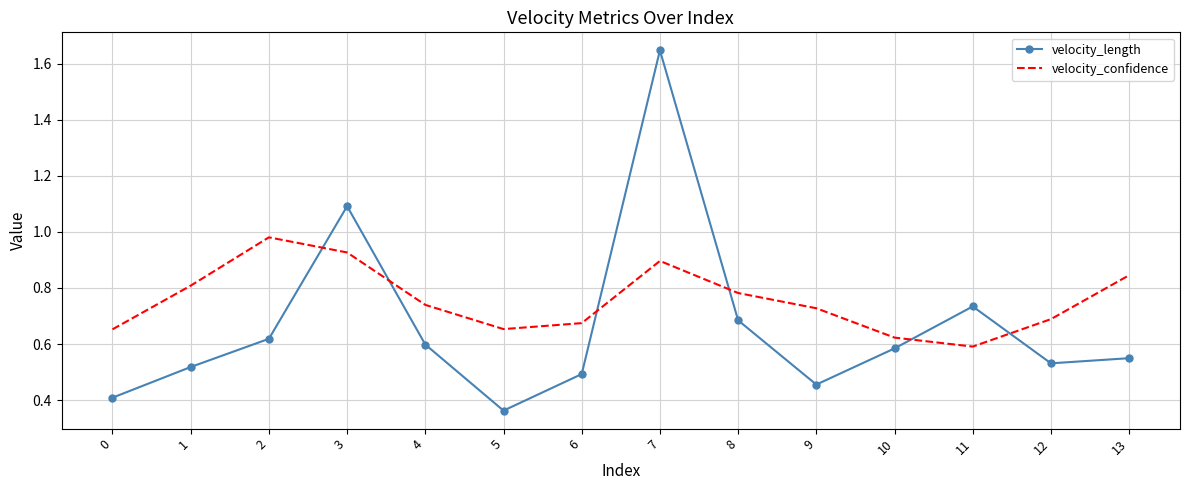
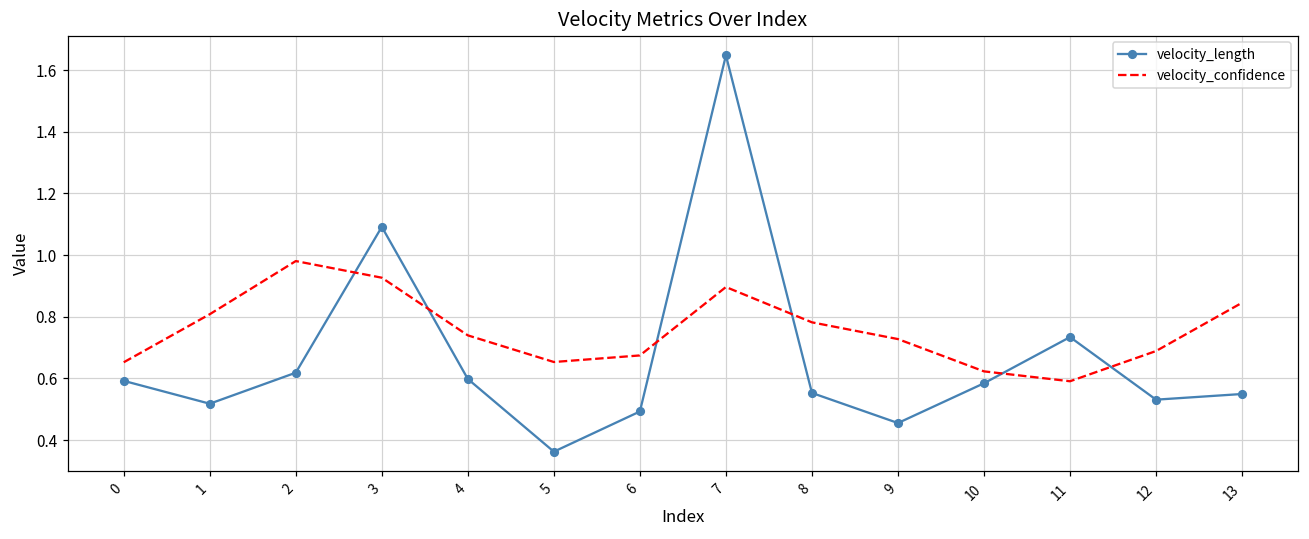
velocity_length, 0: 0.41 -> 0.59
velocity_length, 8: 0.68 -> 0.55
